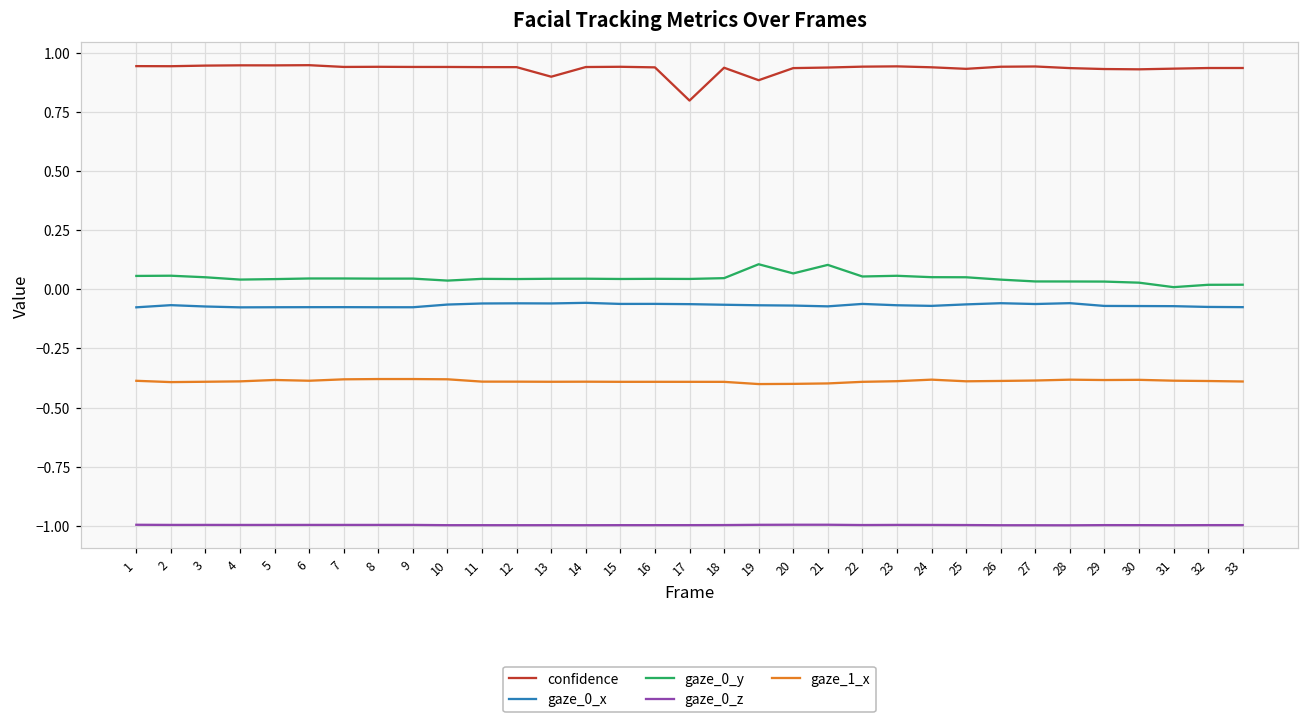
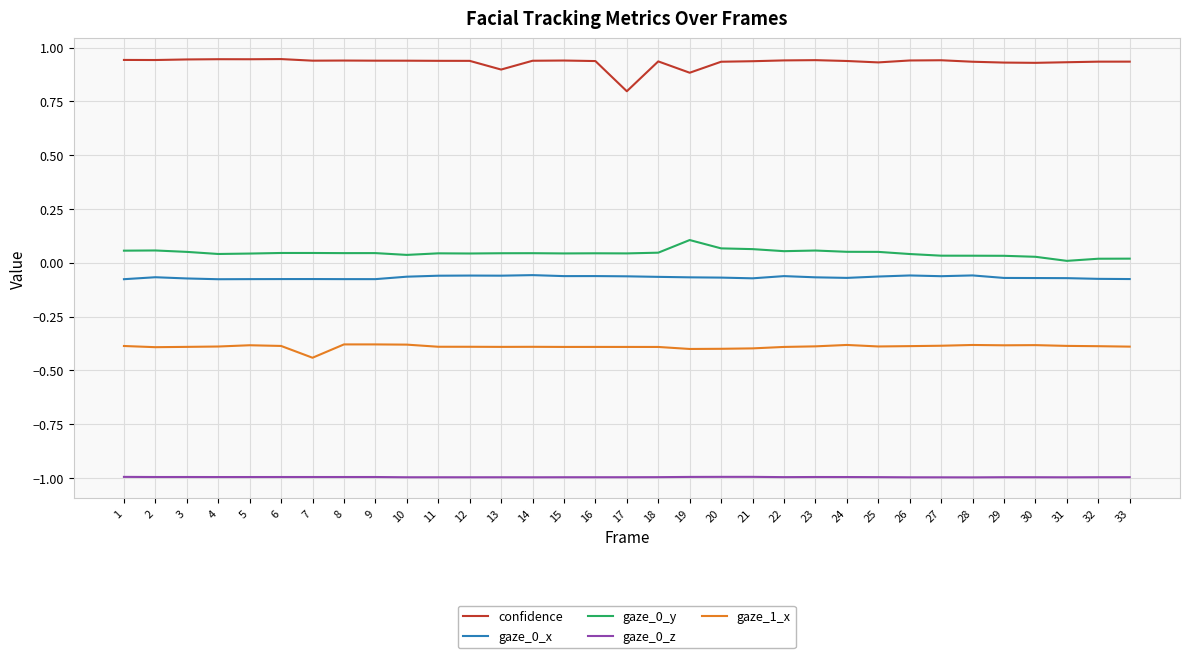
gaze_1_x, 7: -0.38 -> -0.44
gaze_0_y, 21: 0.10 -> 0.06
